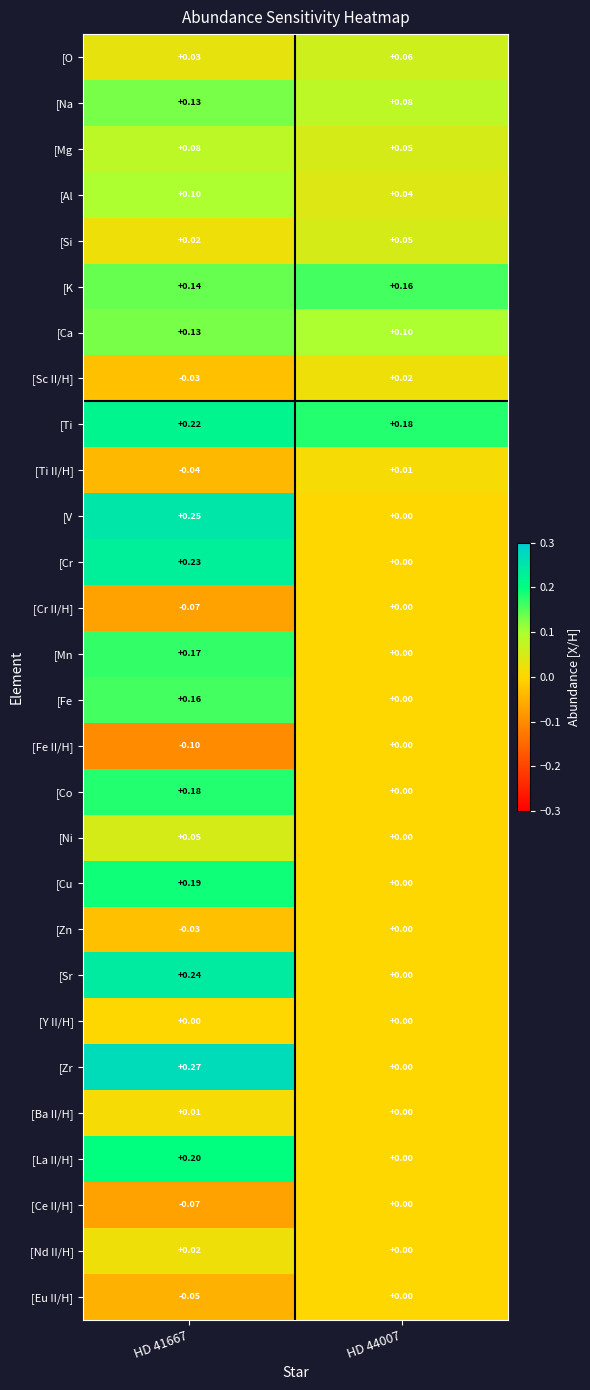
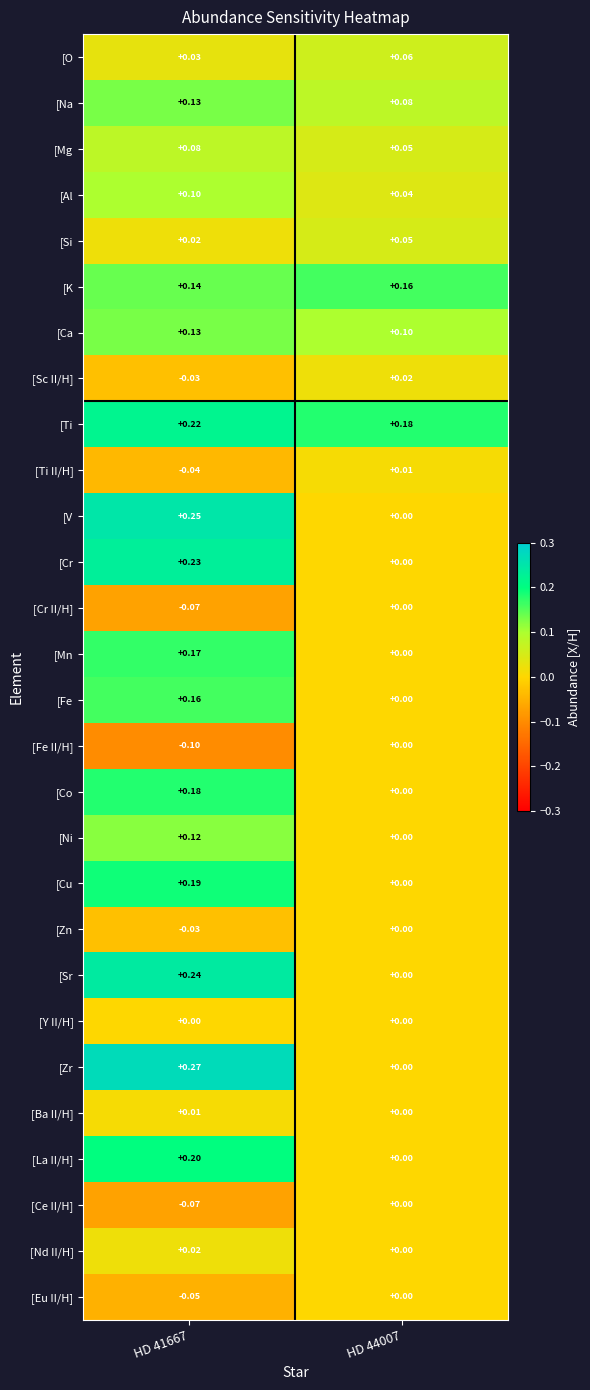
[Ni, HD 41667: +0.05 -> +0.12
